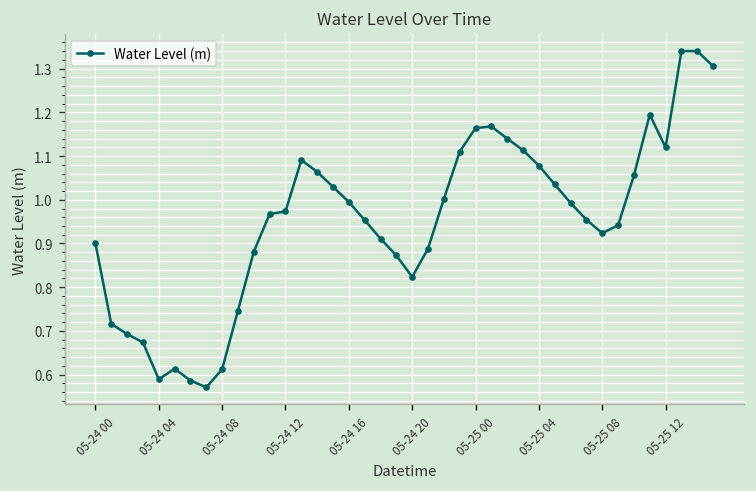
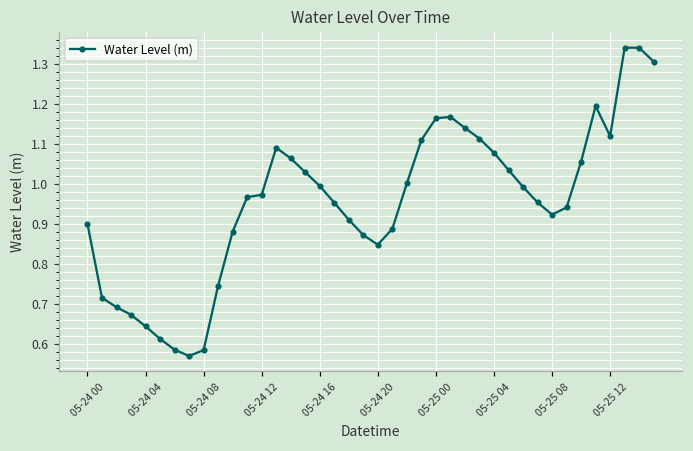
05-24 04: 0.59 -> 0.64
05-24 08: 0.61 -> 0.59
05-24 20: 0.82 -> 0.85
